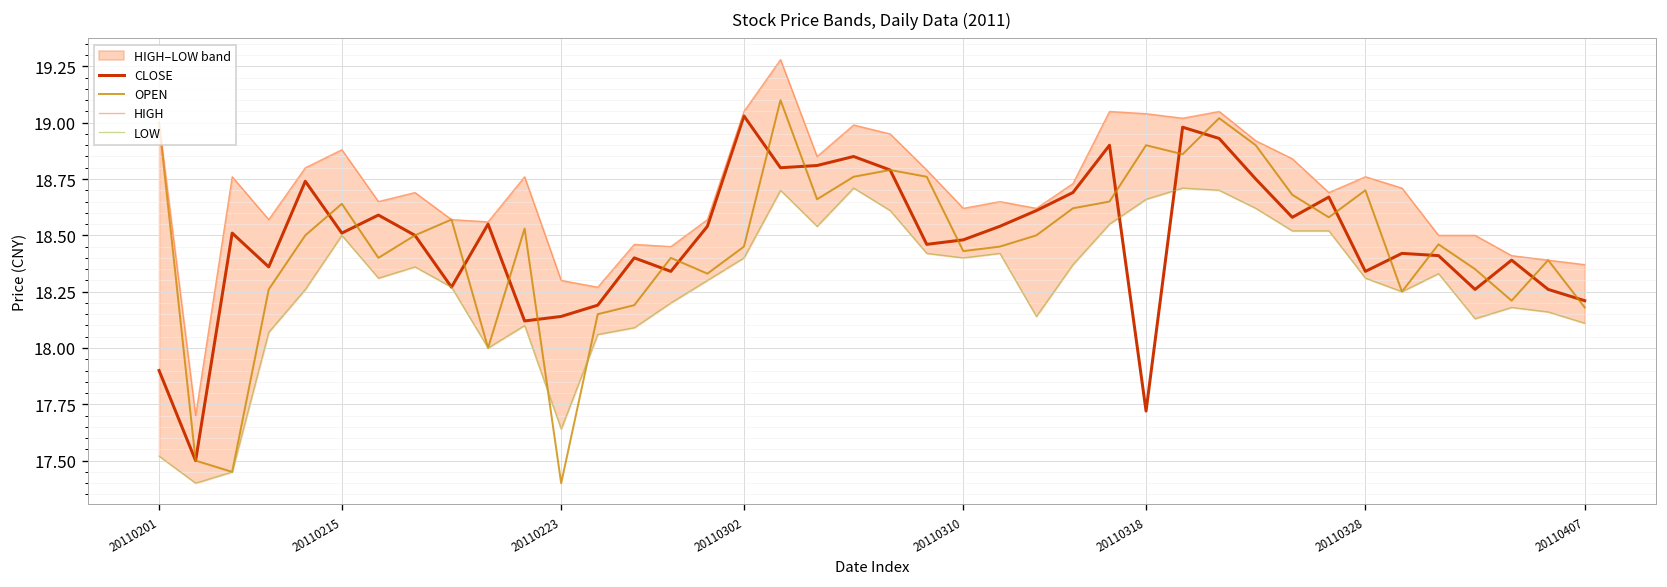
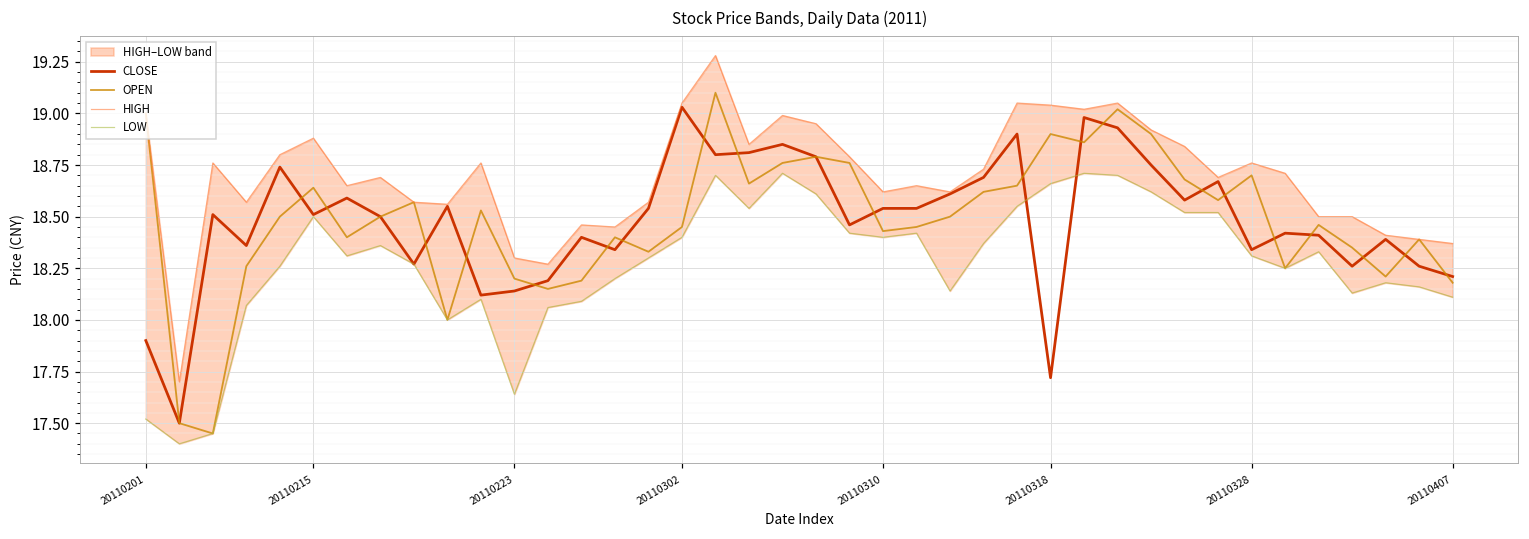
OPEN, 20110223: 17.4 -> 18.2
CLOSE, 20110310: 18.48 -> 18.54
